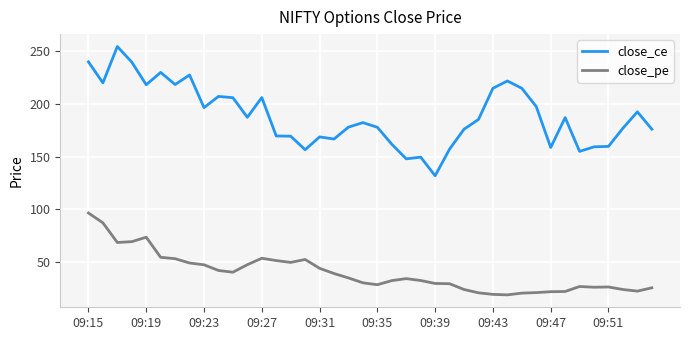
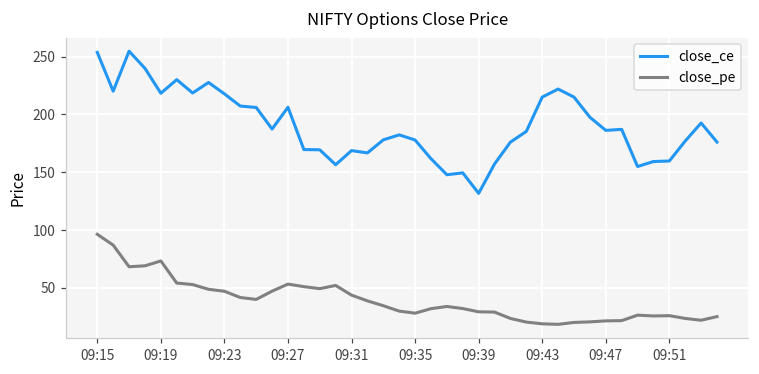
close_ce, 09:15: 240 -> 254
close_ce, 09:23: 197 -> 218
close_ce, 09:47: 159 -> 186
